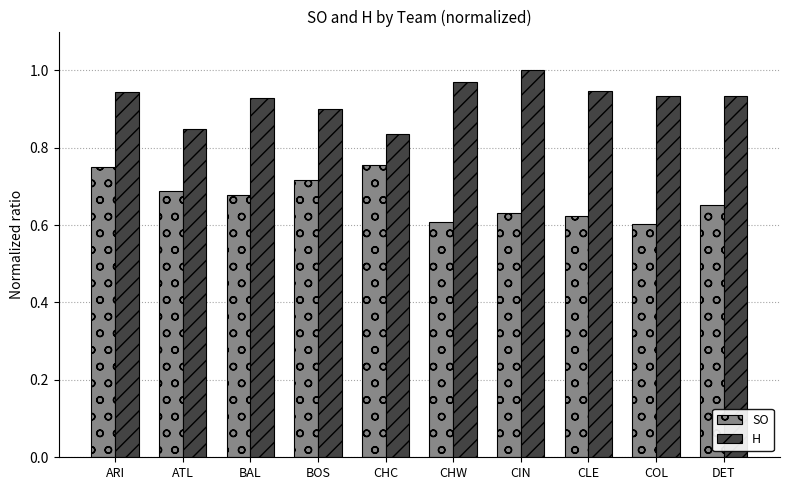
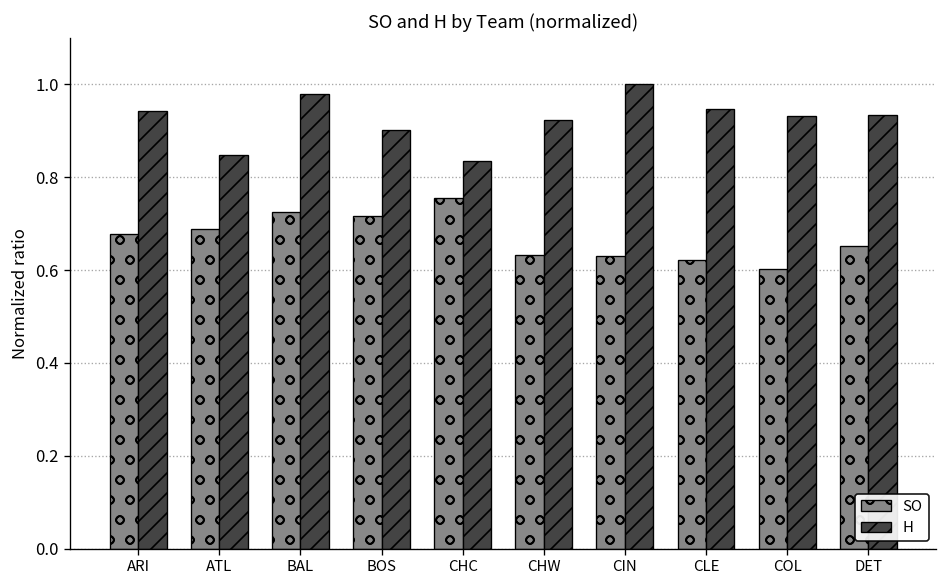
SO, ARI: 0.75 -> 0.68
SO, BAL: 0.68 -> 0.73
H, BAL: 0.93 -> 0.98
SO, CHW: 0.61 -> 0.63
H, CHW: 0.97 -> 0.92
